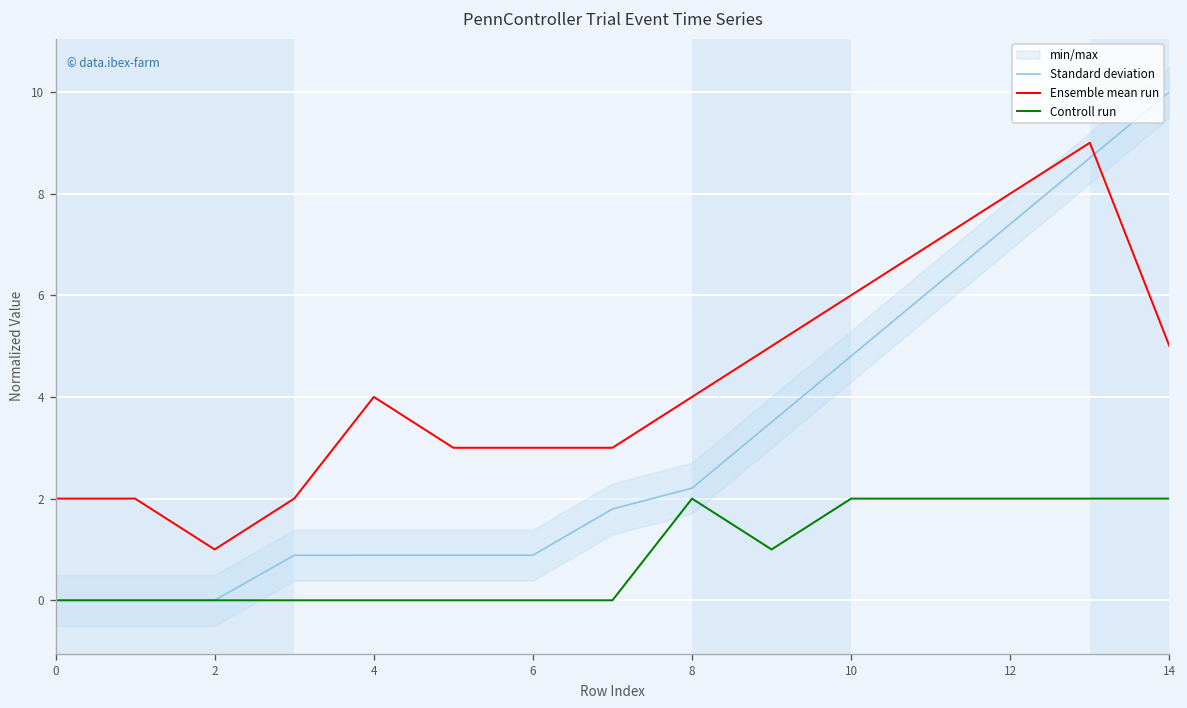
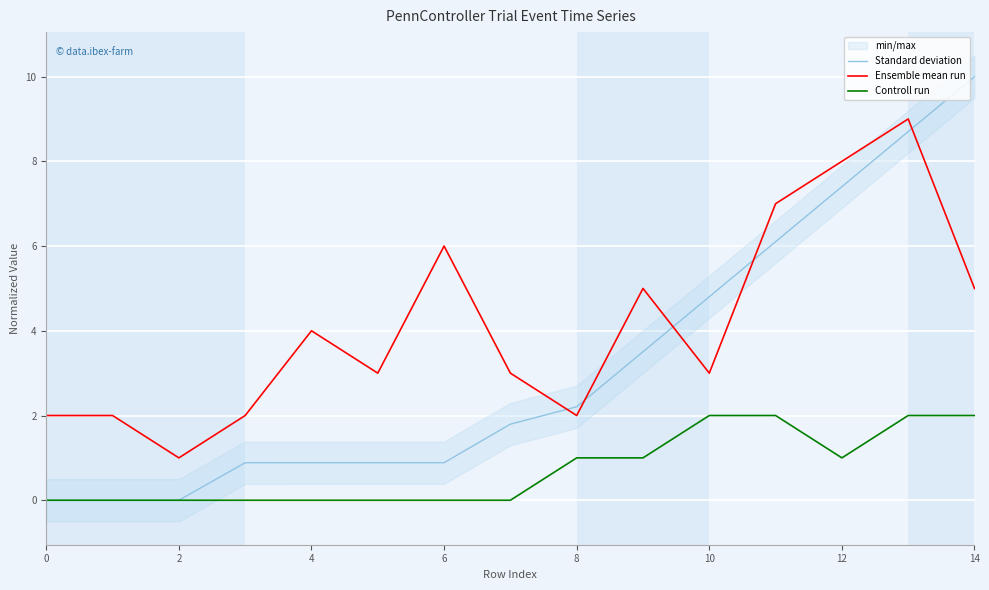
Ensemble mean run, 6: 3 -> 6
Ensemble mean run, 8: 4 -> 2
Controll run, 8: 2 -> 1
Ensemble mean run, 10: 6 -> 3
Controll run, 12: 2 -> 1
